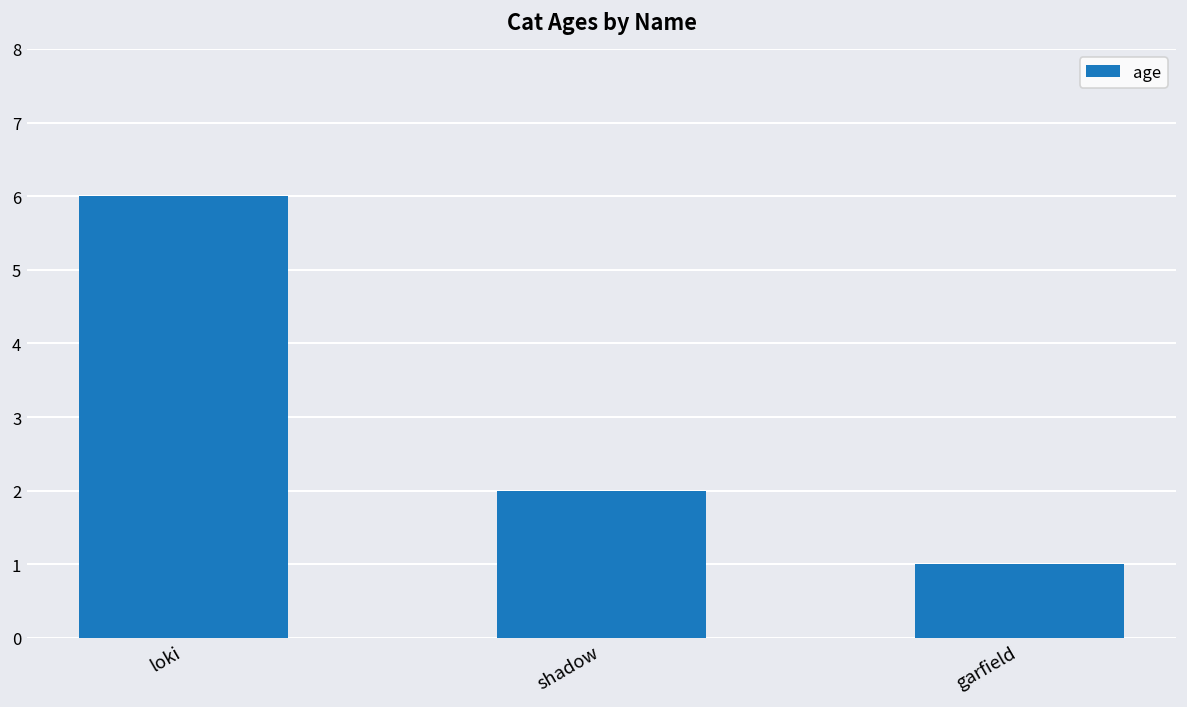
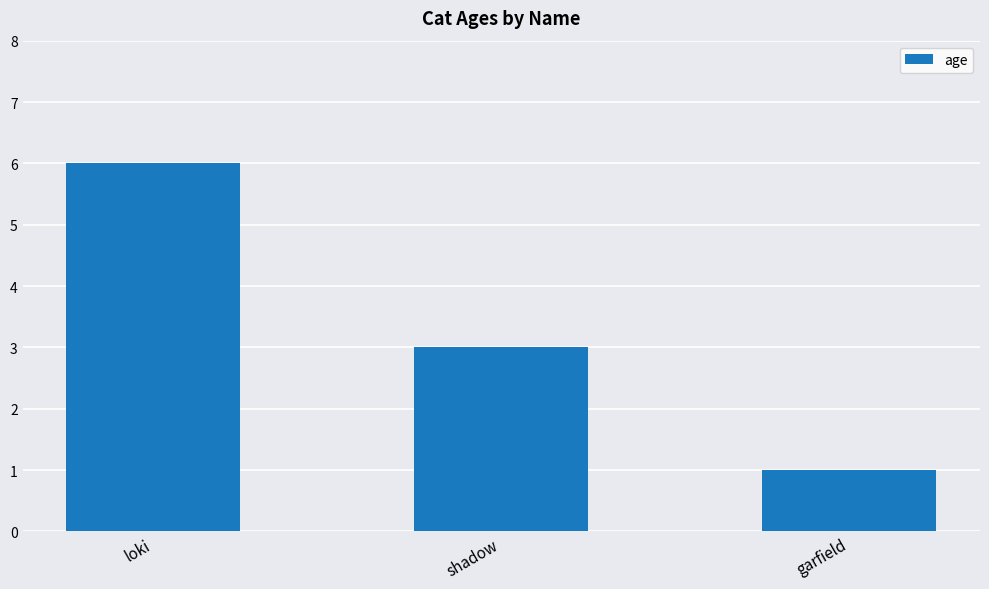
shadow: 2 -> 3
